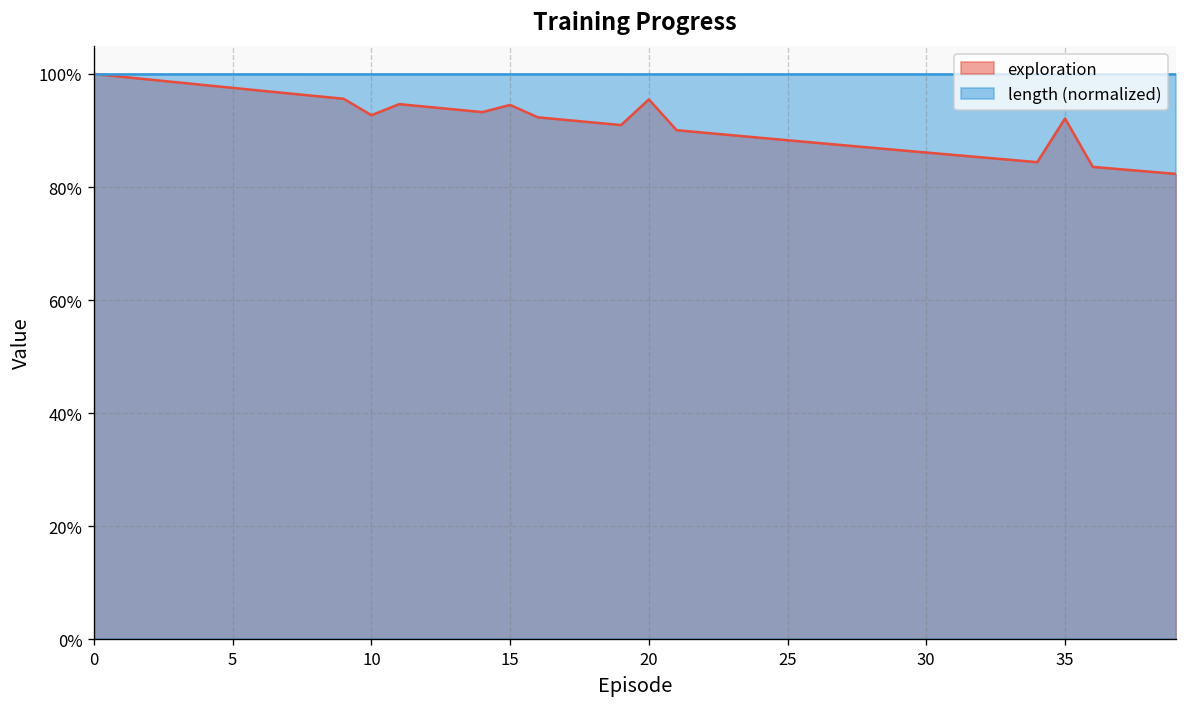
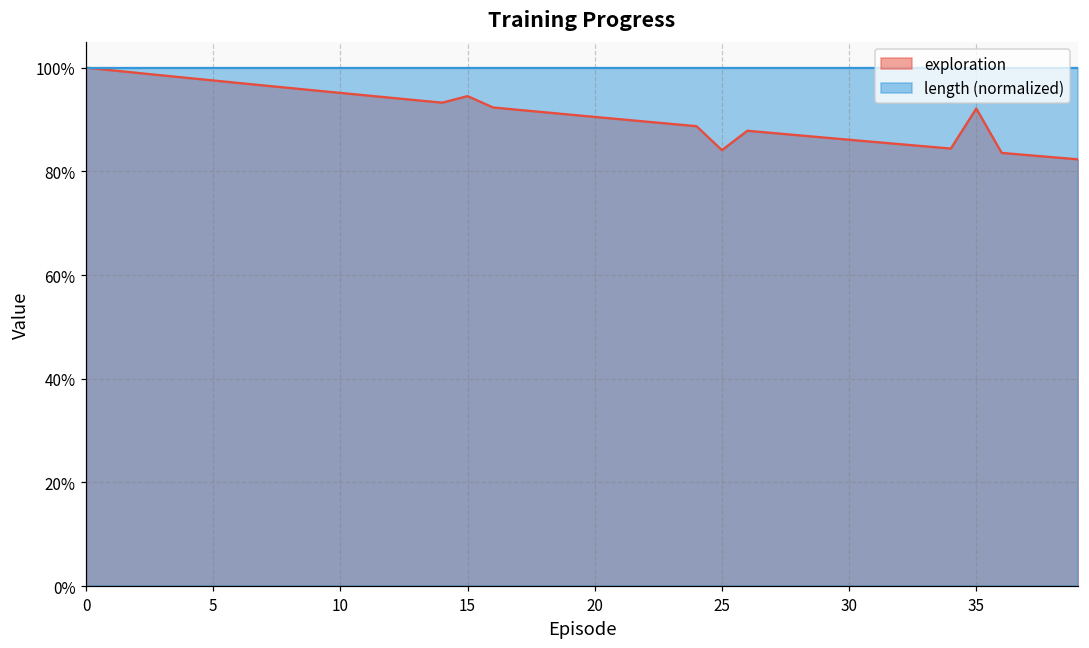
exploration, 10: 93% -> 95%
exploration, 20: 95% -> 91%
exploration, 25: 88% -> 84%
